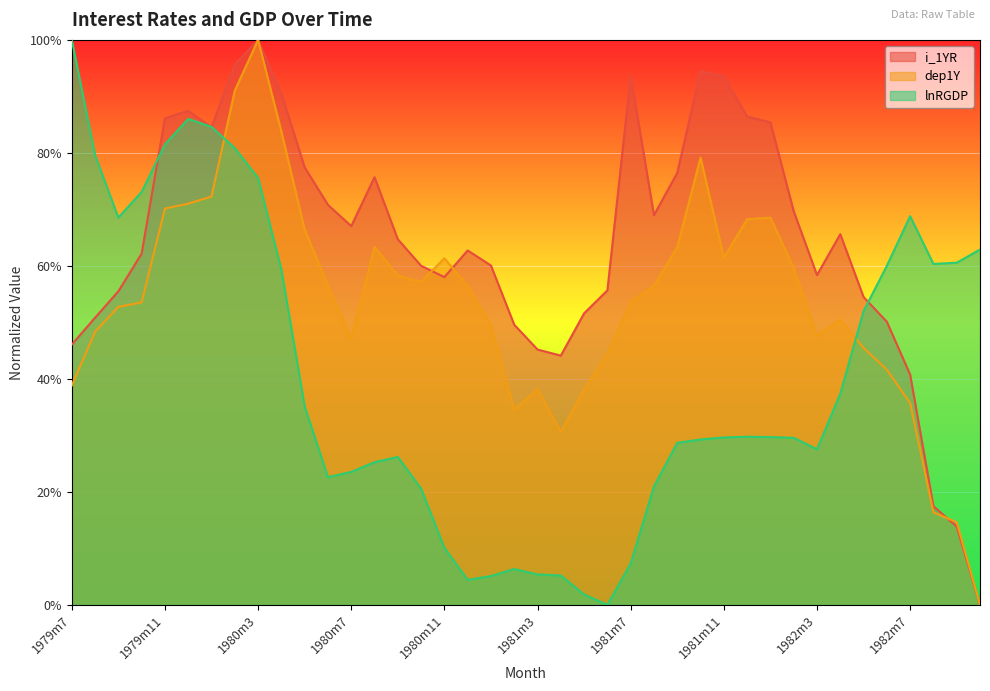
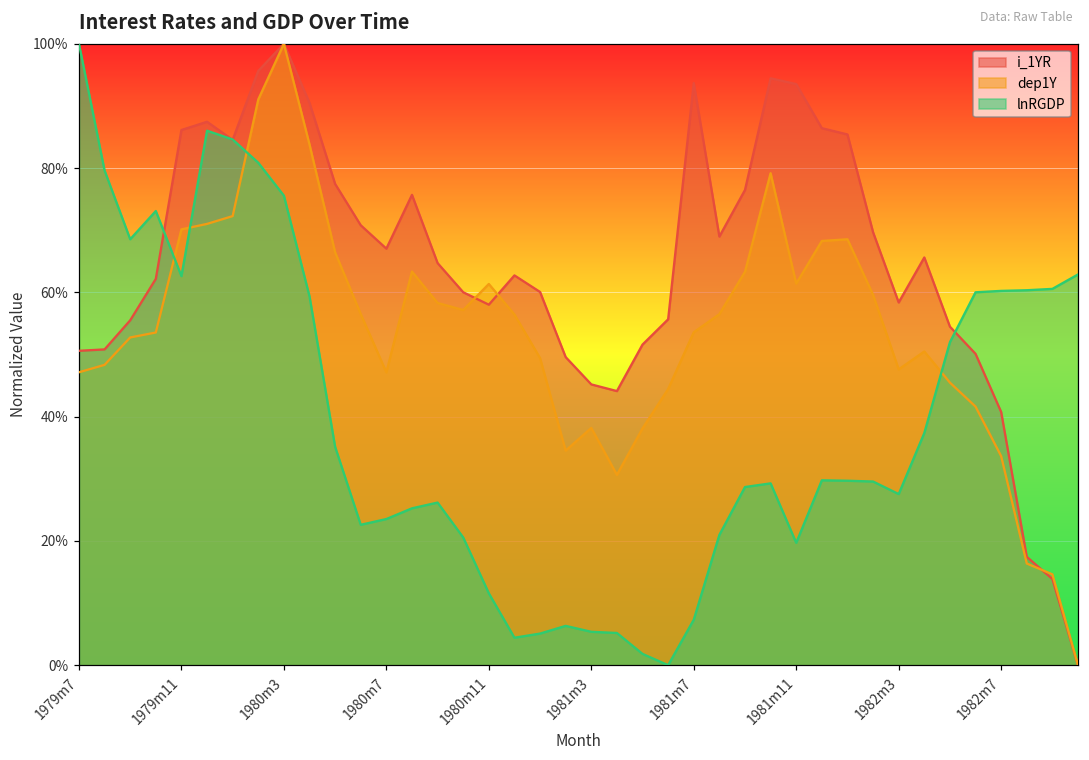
i_1YR, 1979m7: 46% -> 51%
dep1Y, 1979m7: 39% -> 47%
lnRGDP, 1979m11: 82% -> 63%
lnRGDP, 1980m11: 10% -> 12%
lnRGDP, 1981m11: 30% -> 20%
dep1Y, 1982m7: 36% -> 34%
lnRGDP, 1982m7: 69% -> 60%
